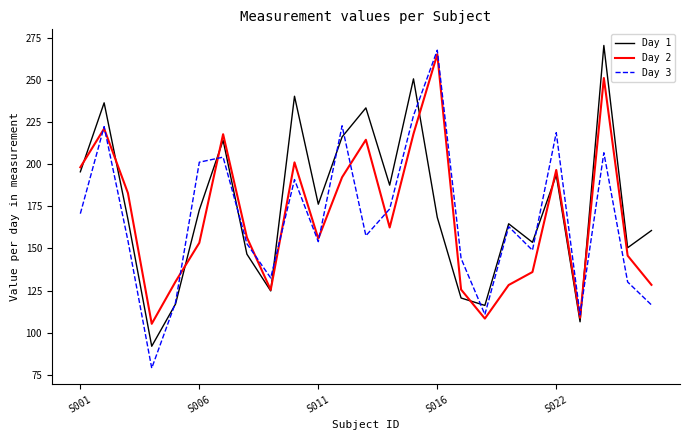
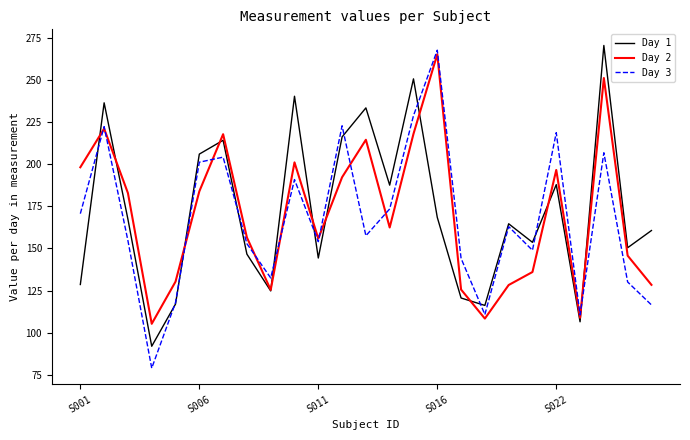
Day 1, S001: 195 -> 129
Day 1, S006: 173 -> 206
Day 2, S006: 153 -> 184
Day 1, S011: 176 -> 144
Day 1, S022: 194 -> 188
